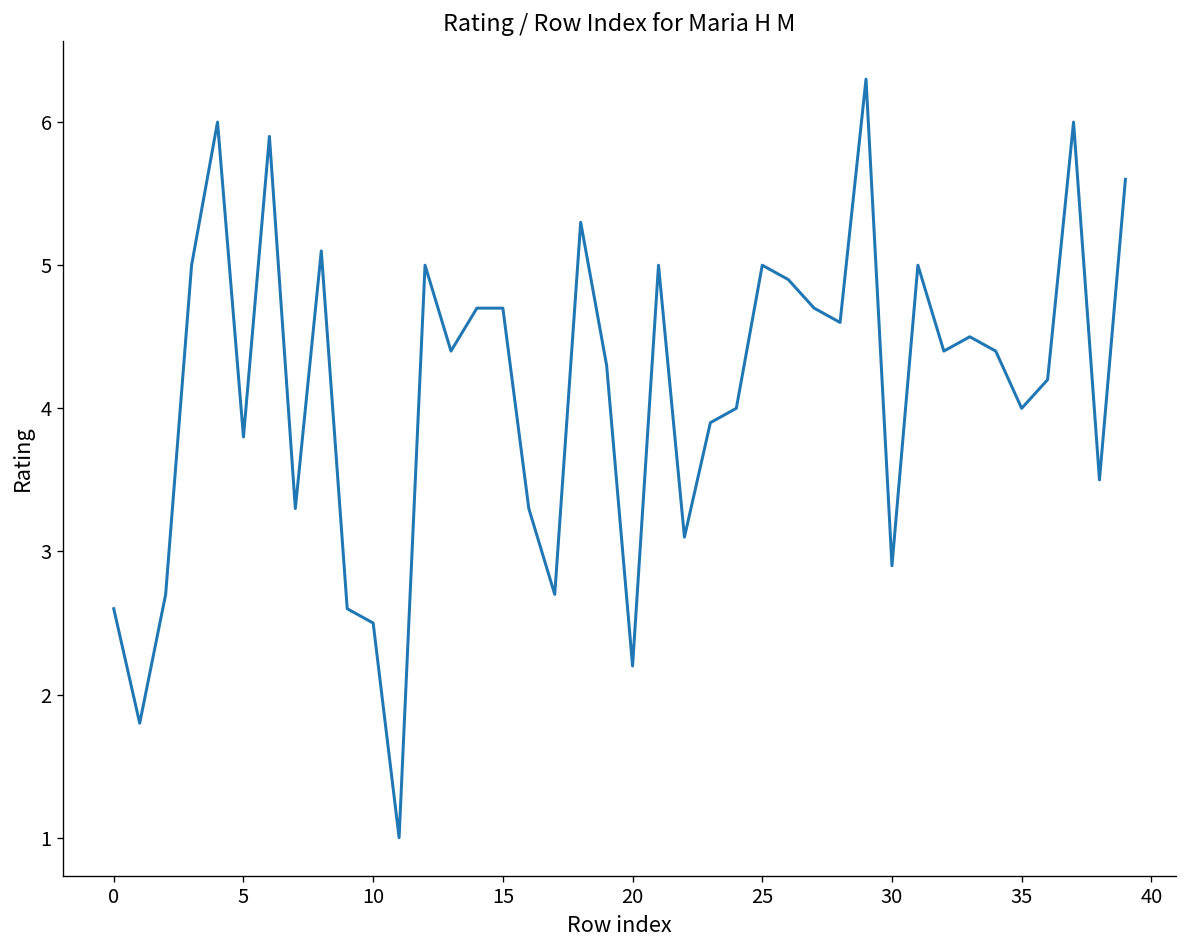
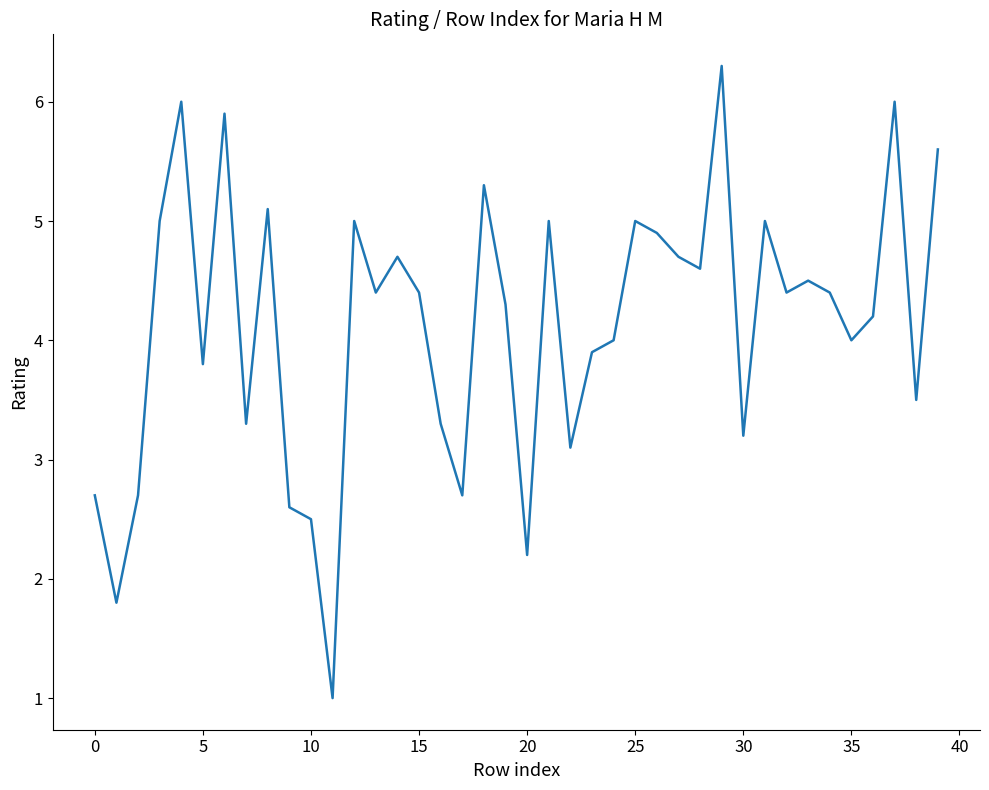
0: 2.6 -> 2.7
15: 4.7 -> 4.4
30: 2.9 -> 3.2
